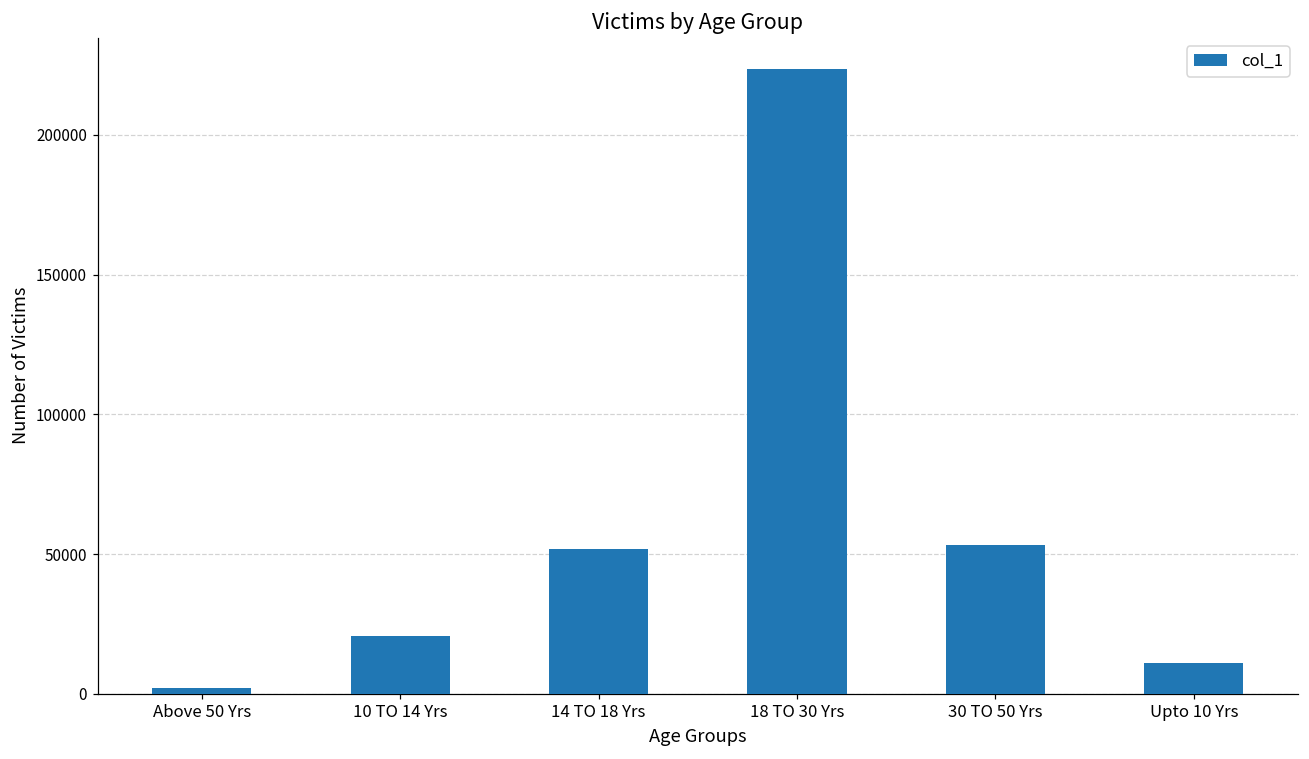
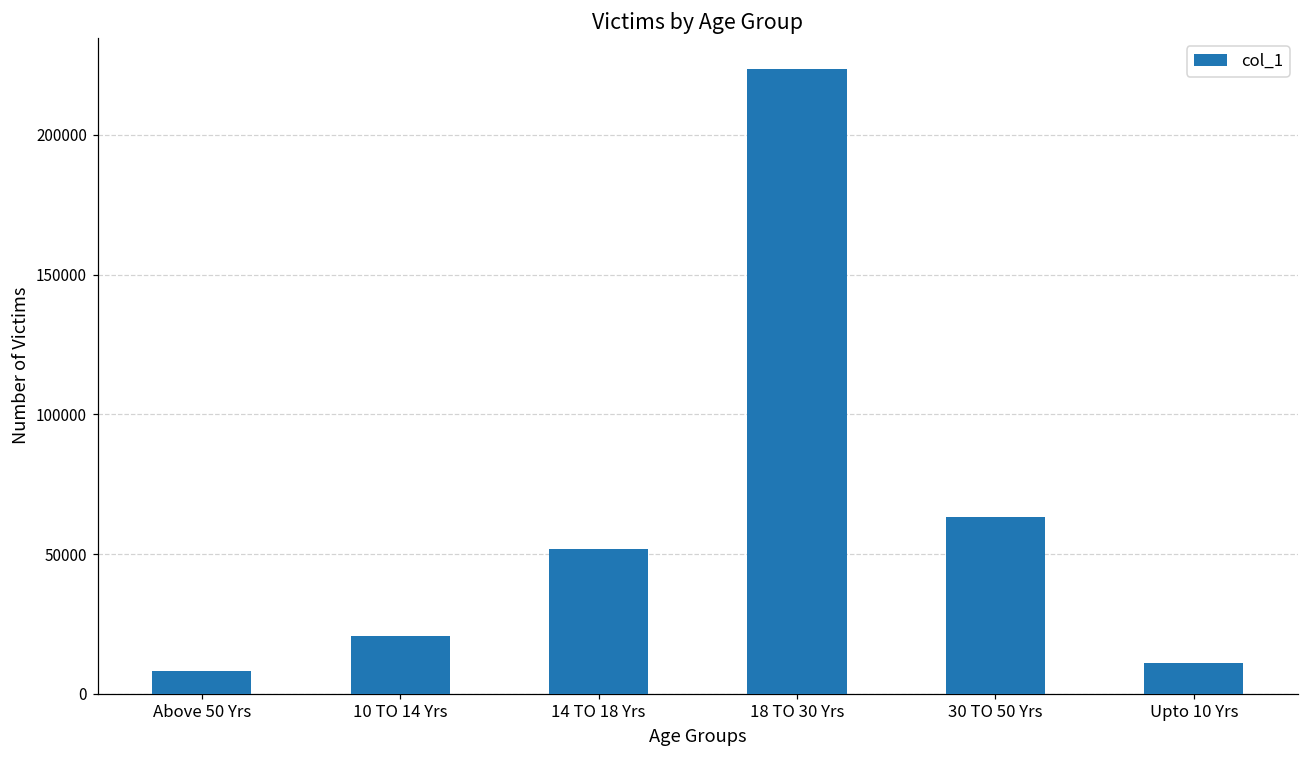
Above 50 Yrs: 2000 -> 8000
30 TO 50 Yrs: 53000 -> 63000
